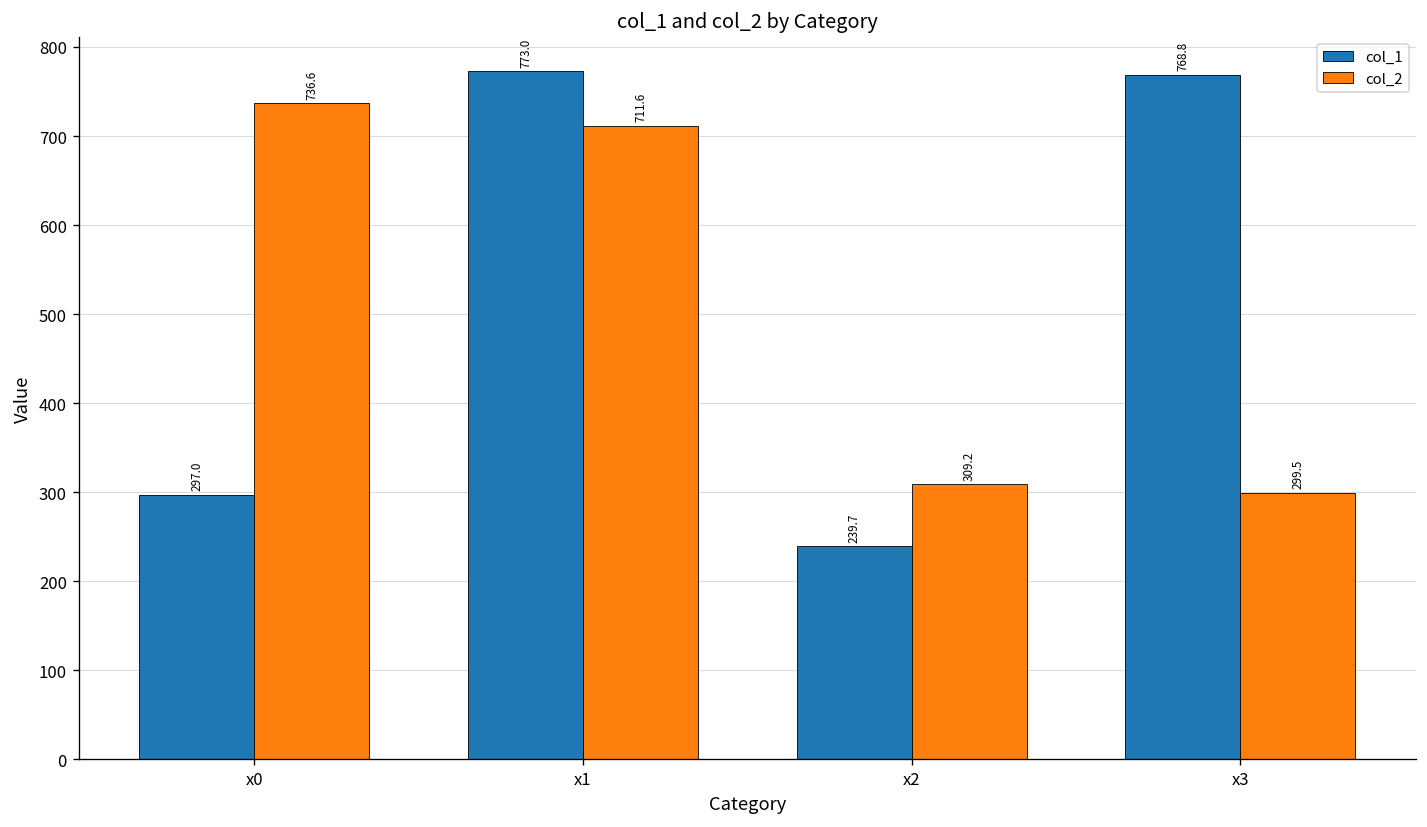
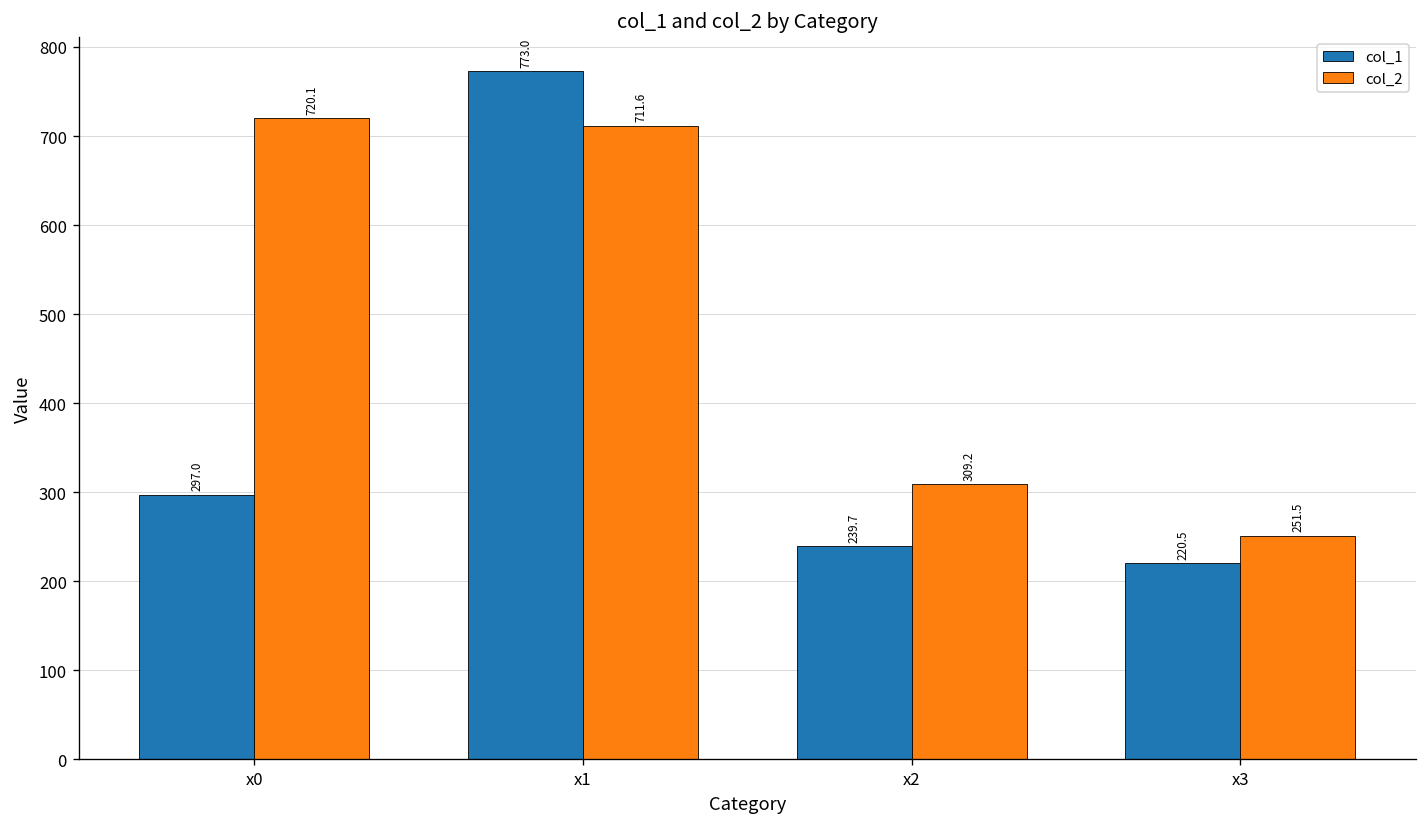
col_2, x0: 736.6 -> 720.1
col_1, x3: 768.8 -> 220.5
col_2, x3: 299.5 -> 251.5
